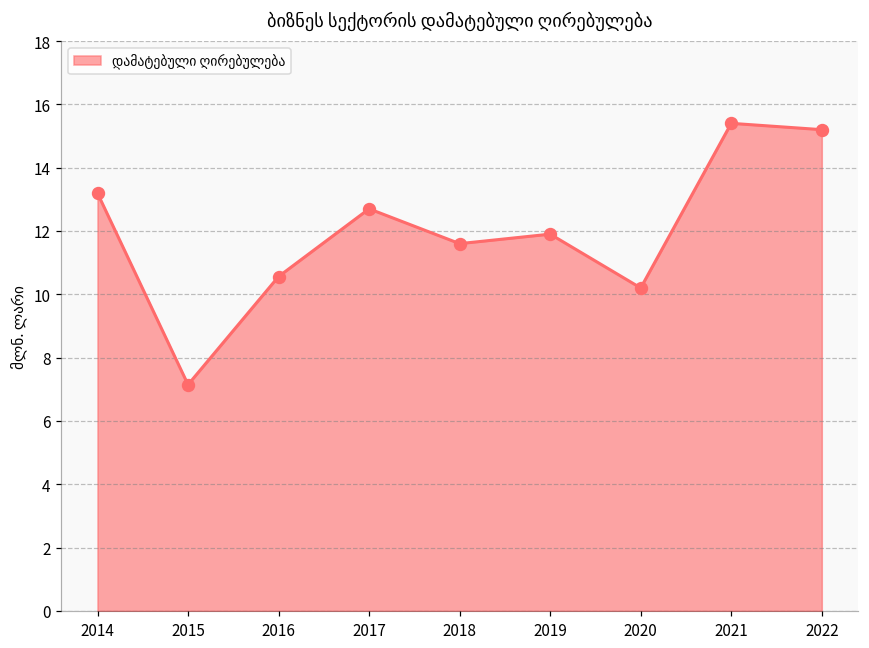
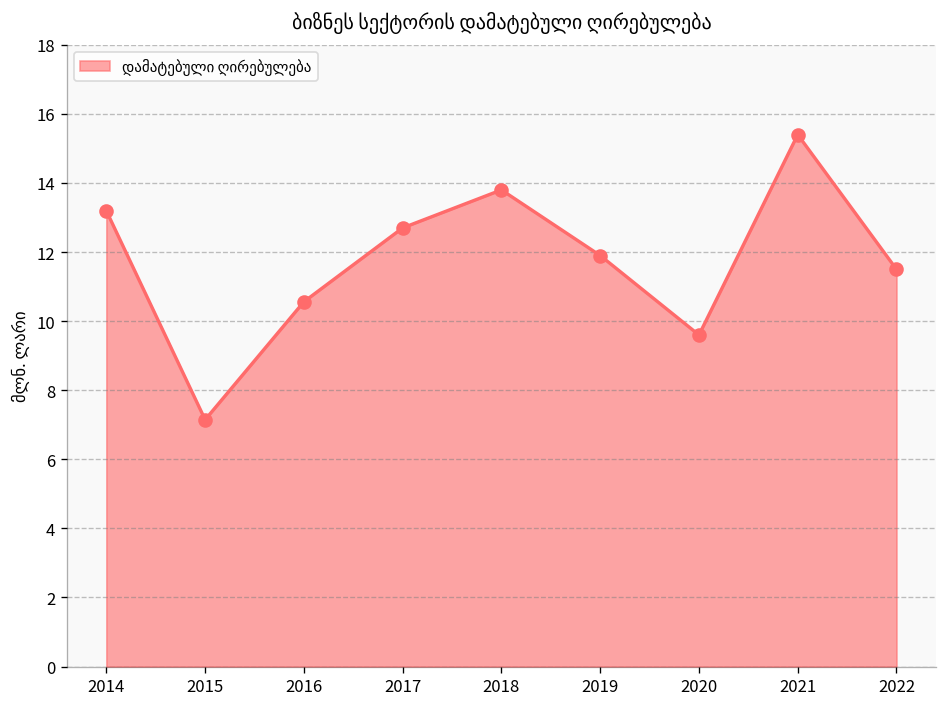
2018: 11.6 -> 13.8
2020: 10.2 -> 9.6
2022: 15.2 -> 11.5
